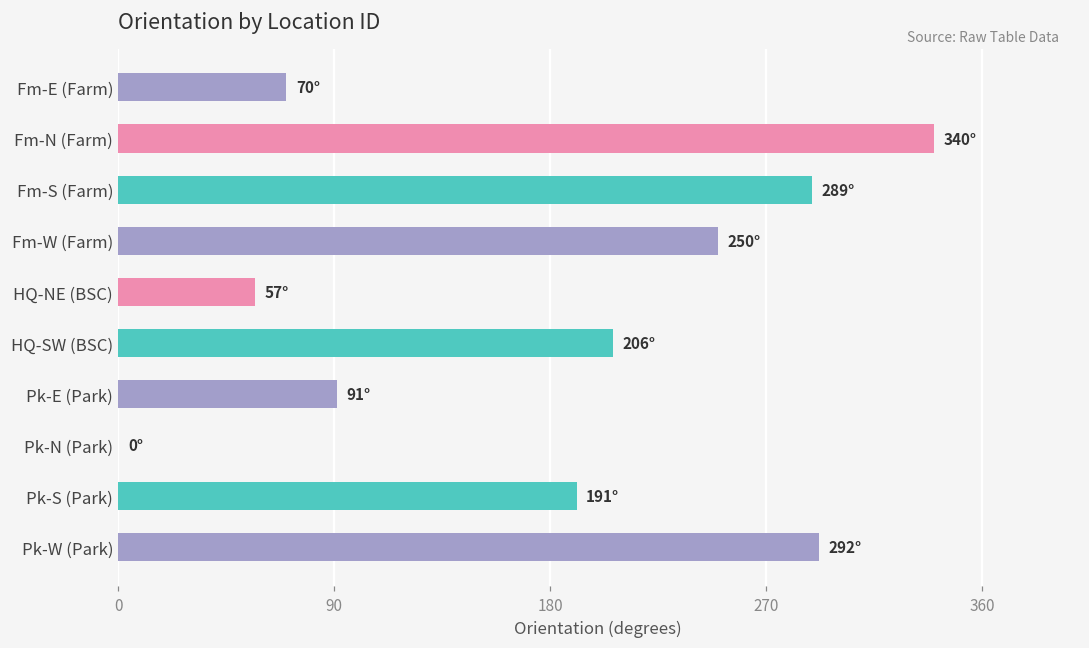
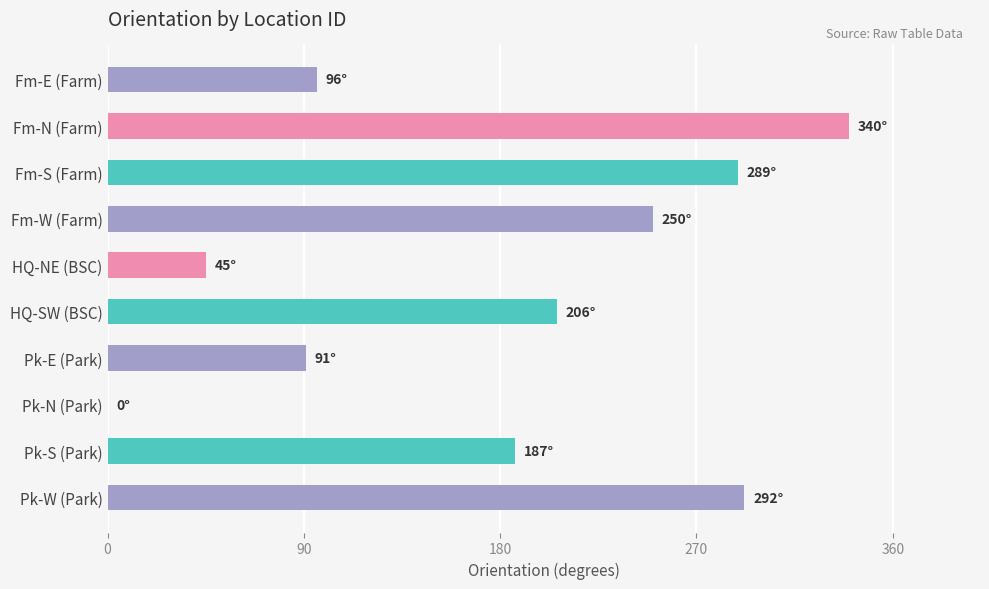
Fm-E (Farm): 70° -> 96°
HQ-NE (BSC): 57° -> 45°
Pk-S (Park): 191° -> 187°
